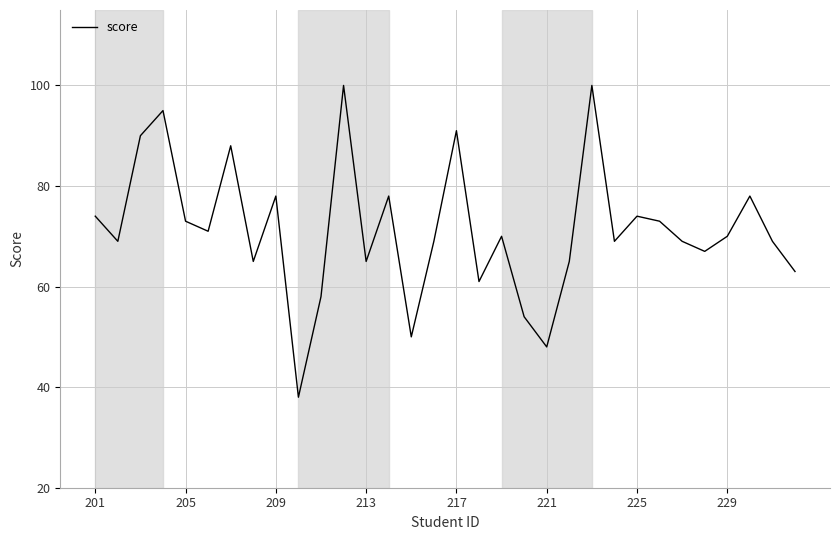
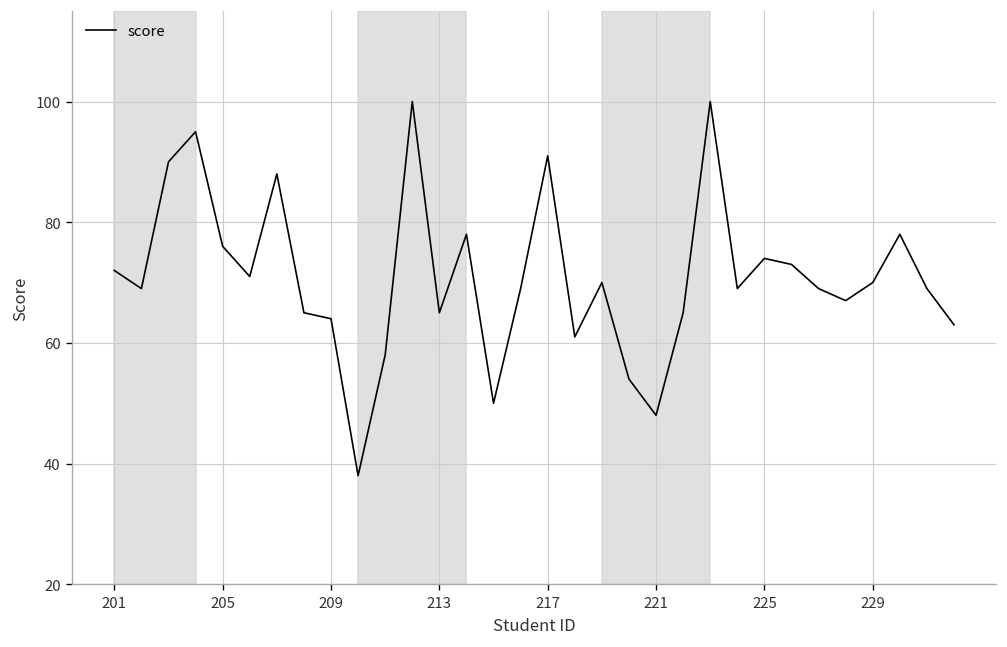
201: 74 -> 72
205: 73 -> 76
209: 78 -> 64
